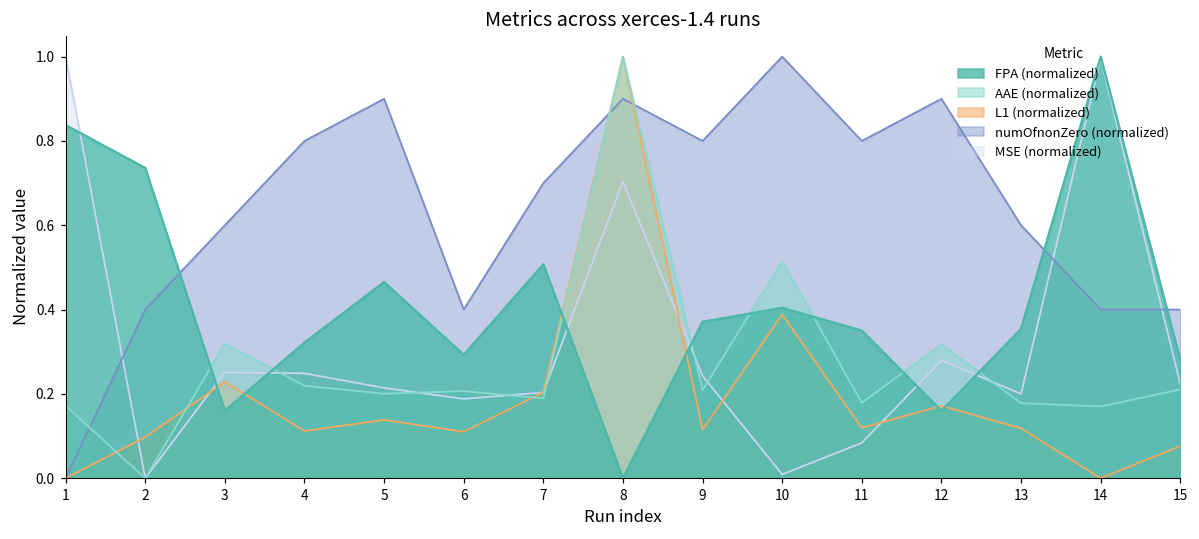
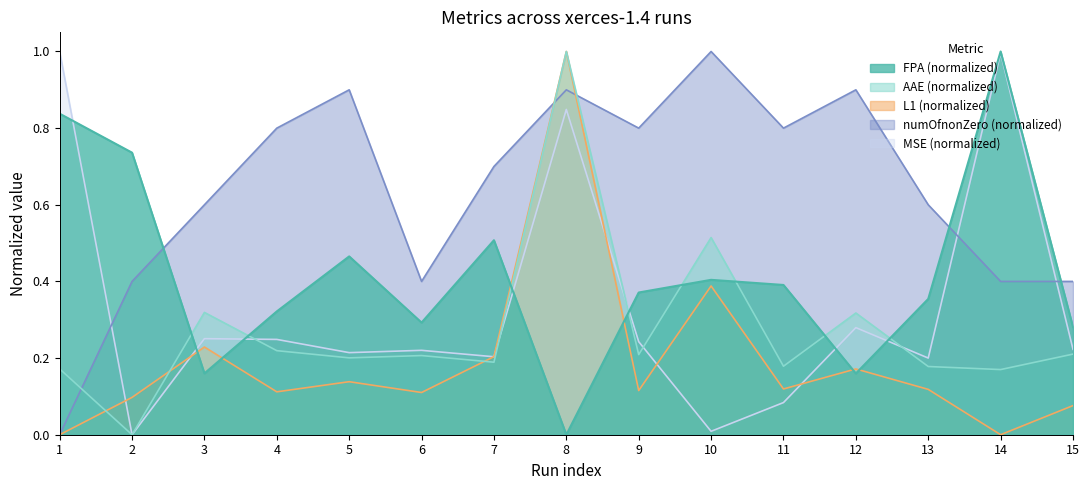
MSE (normalized), 6: 0.19 -> 0.22
MSE (normalized), 8: 0.70 -> 0.85
FPA (normalized), 11: 0.35 -> 0.39
